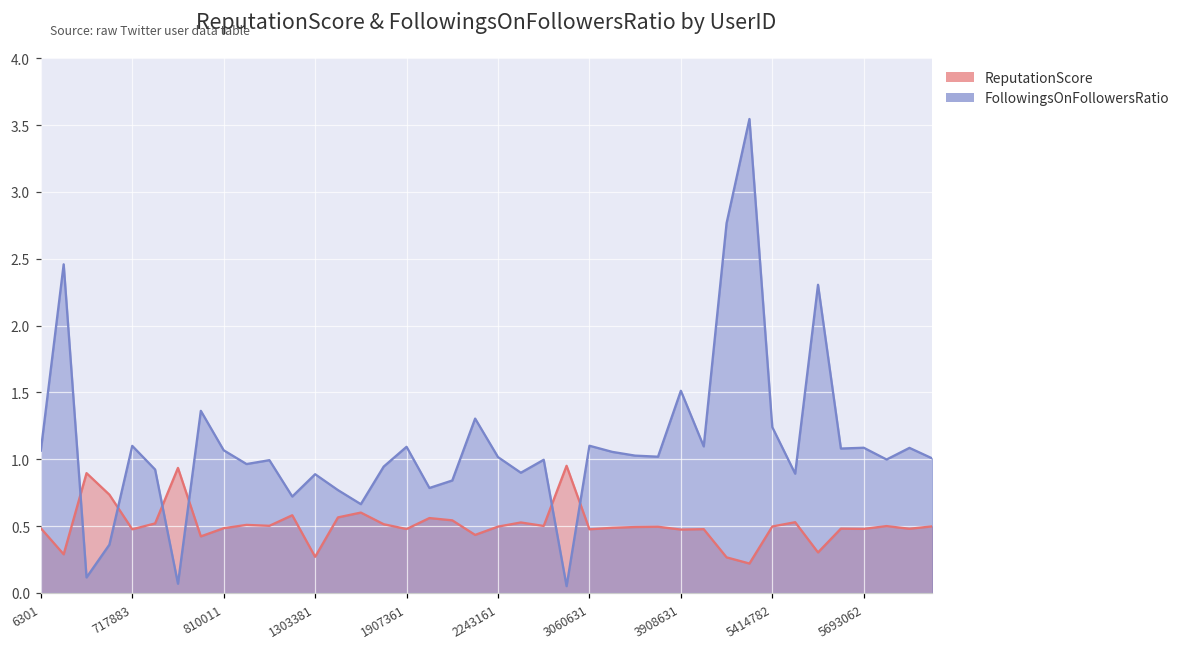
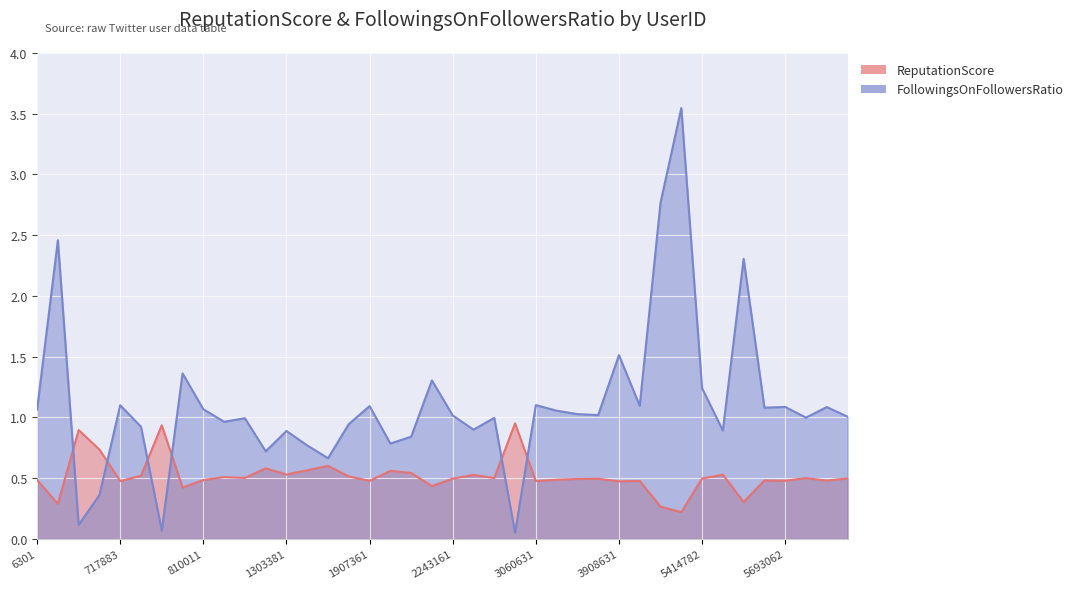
ReputationScore, 1303381: 0.27 -> 0.53
